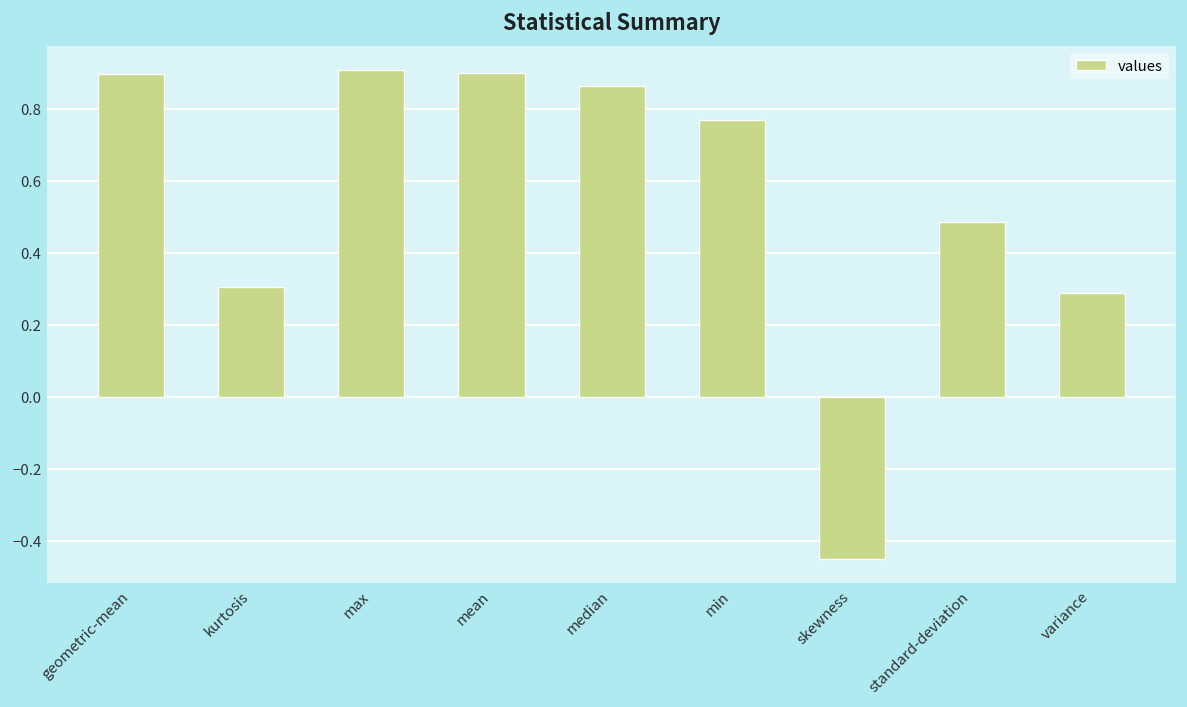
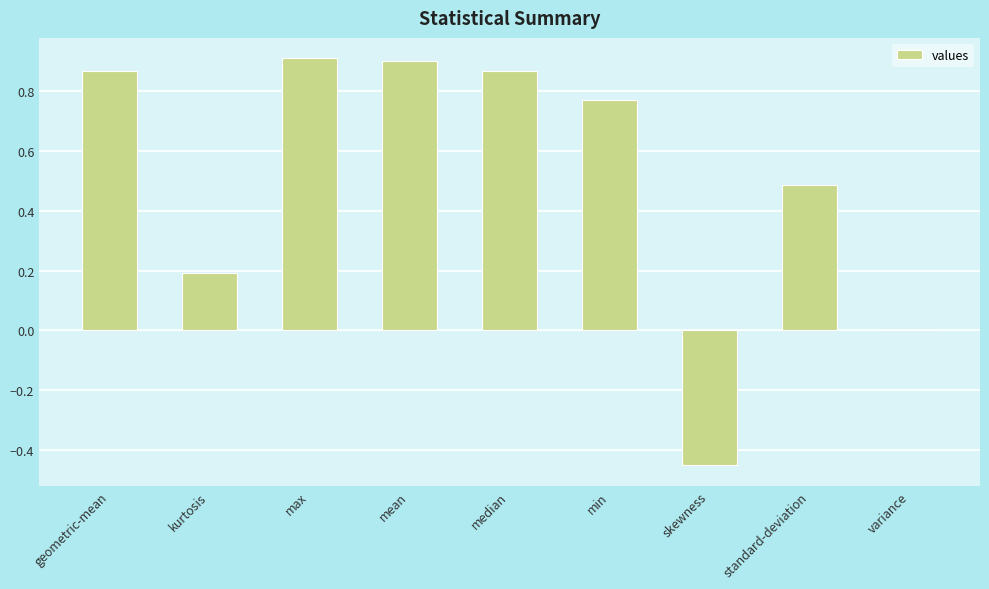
geometric-mean: 0.90 -> 0.87
kurtosis: 0.31 -> 0.19
variance: 0.29 -> 0.00
